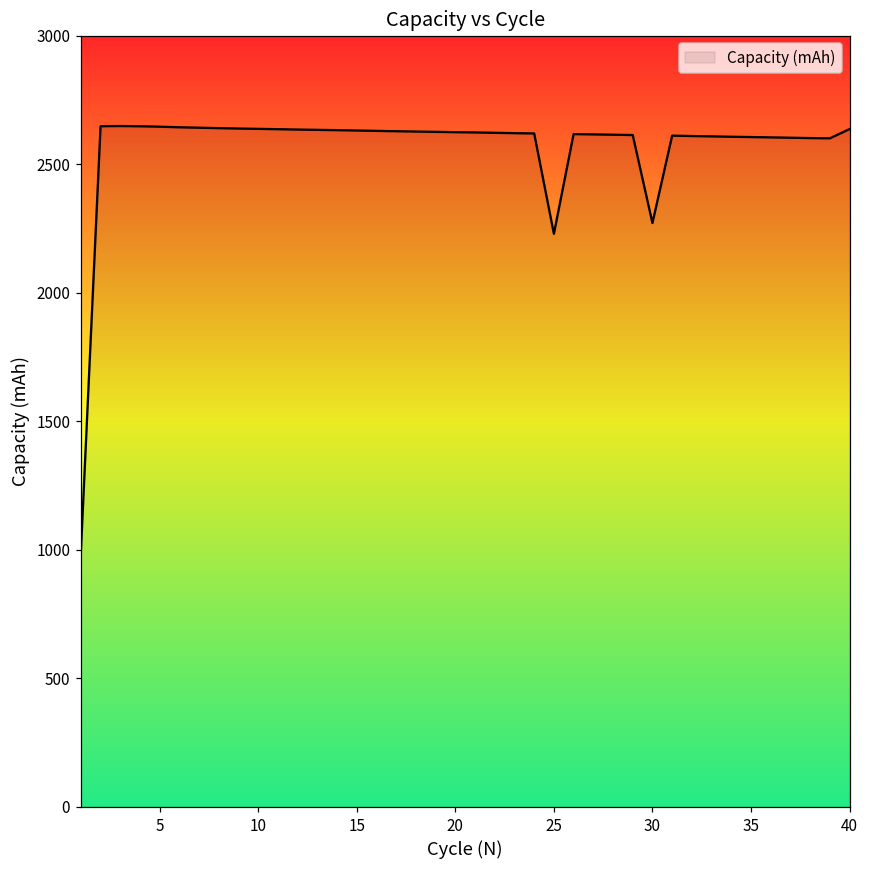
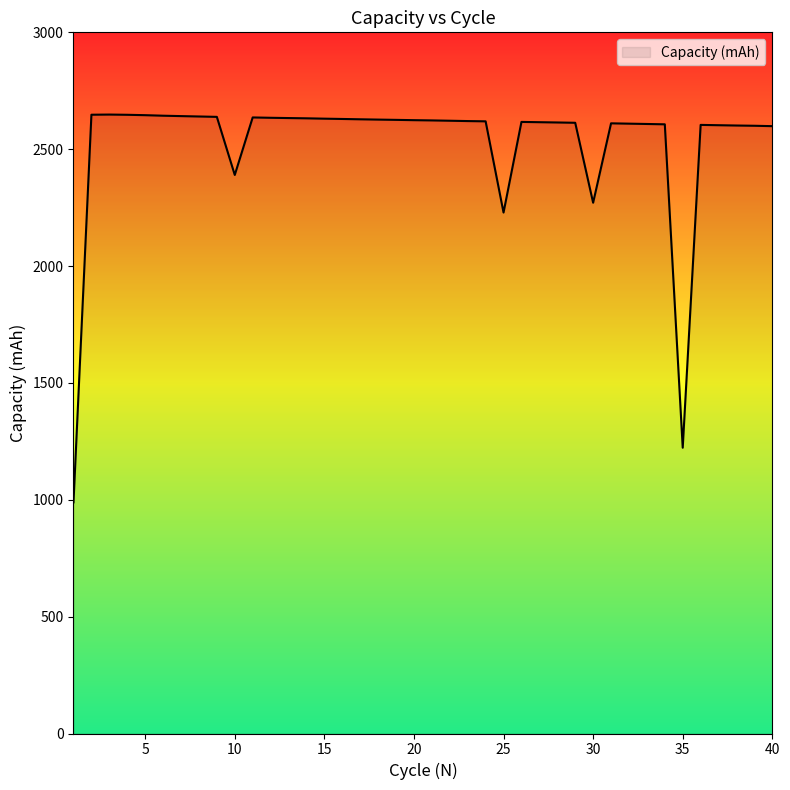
10: 2640 -> 2390
35: 2610 -> 1220
40: 2640 -> 2600
